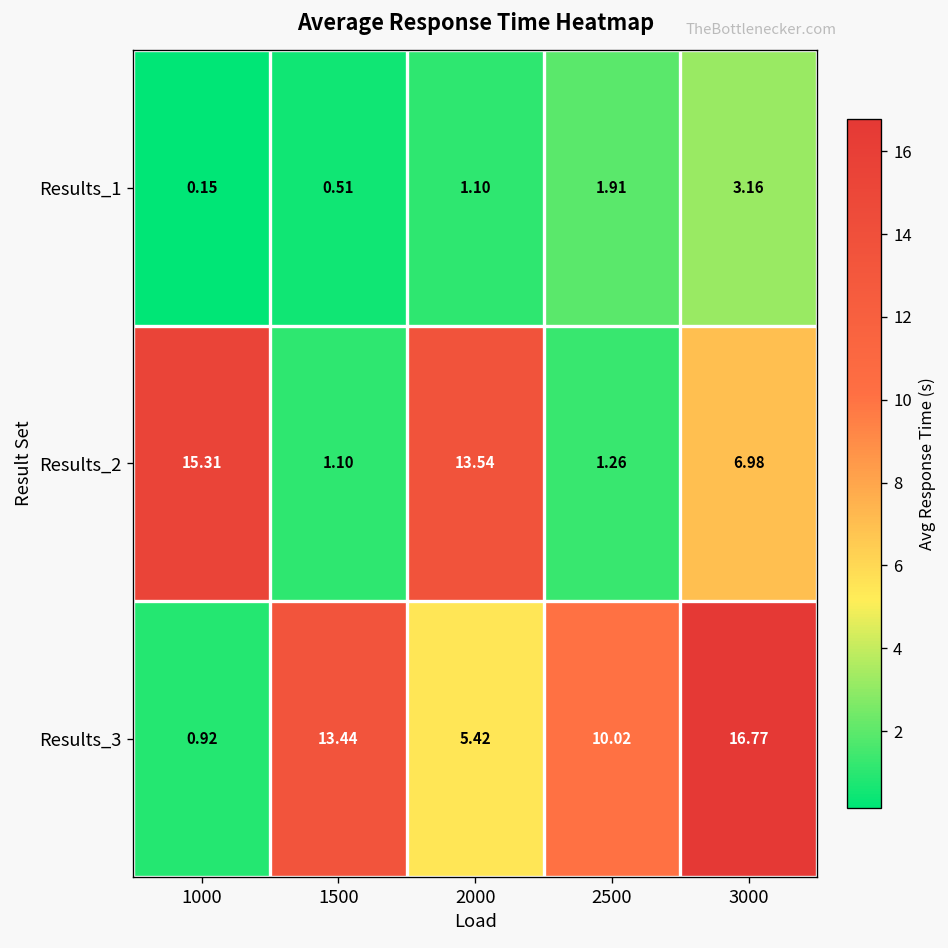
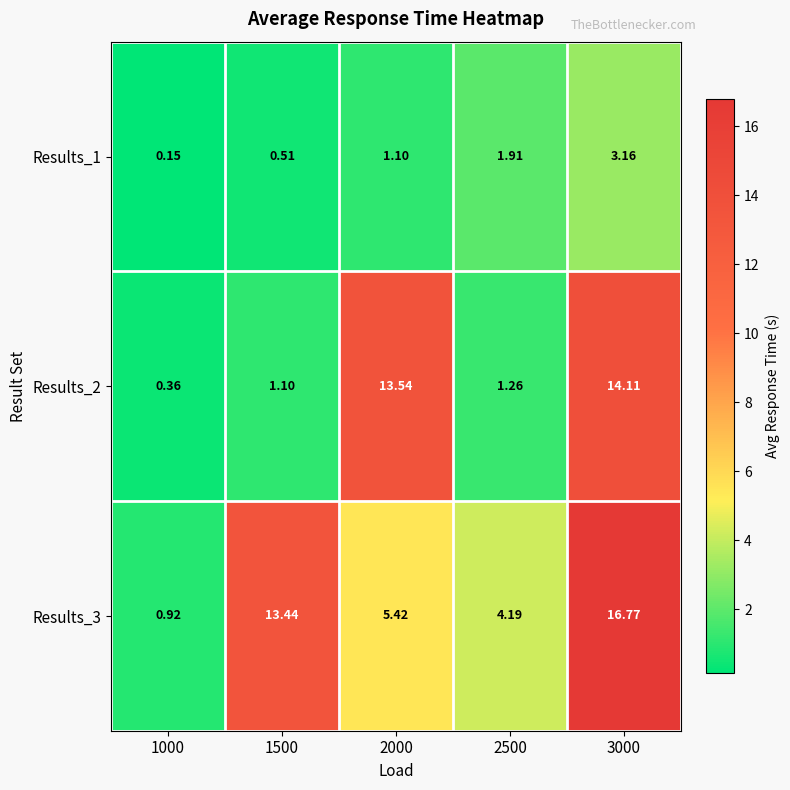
Results_2, 1000: 15.31 -> 0.36
Results_2, 3000: 6.98 -> 14.11
Results_3, 2500: 10.02 -> 4.19
